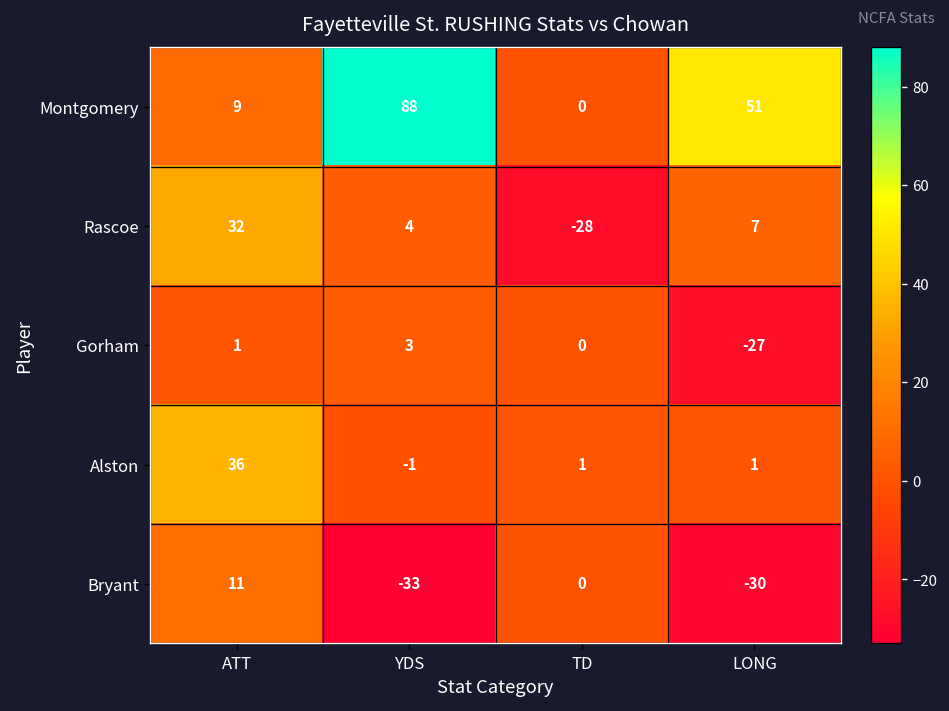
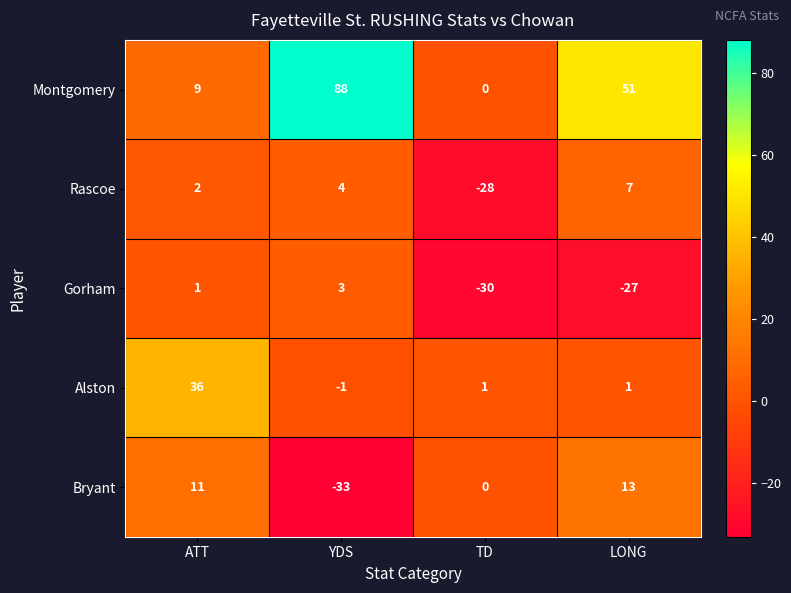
Rascoe, ATT: 32 -> 2
Gorham, TD: 0 -> -30
Bryant, LONG: -30 -> 13
